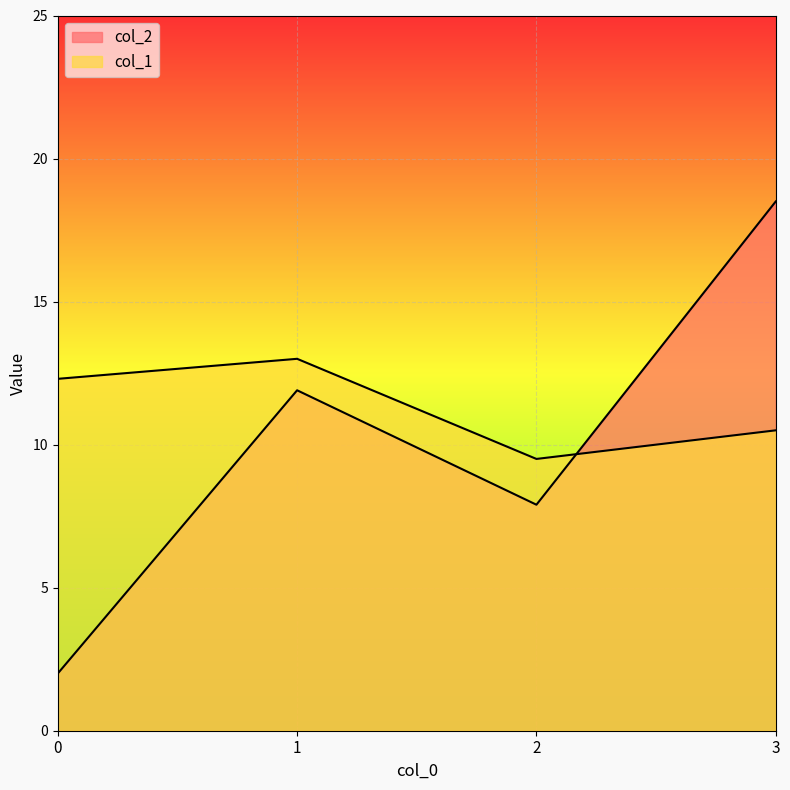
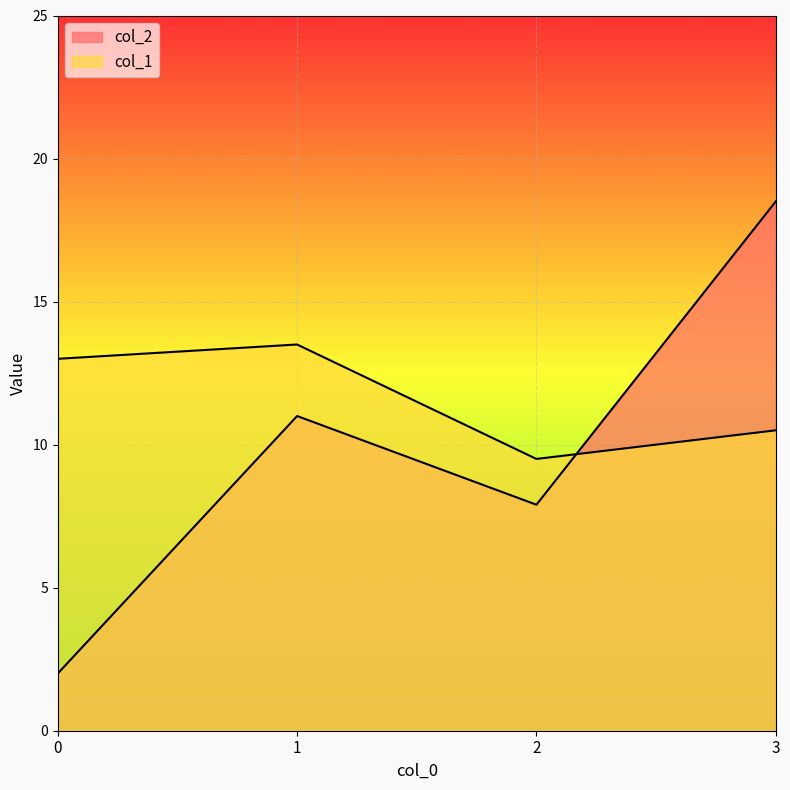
col_1, 0: 12.3 -> 13.0
col_2, 1: 11.9 -> 11.0
col_1, 1: 13.0 -> 13.5
